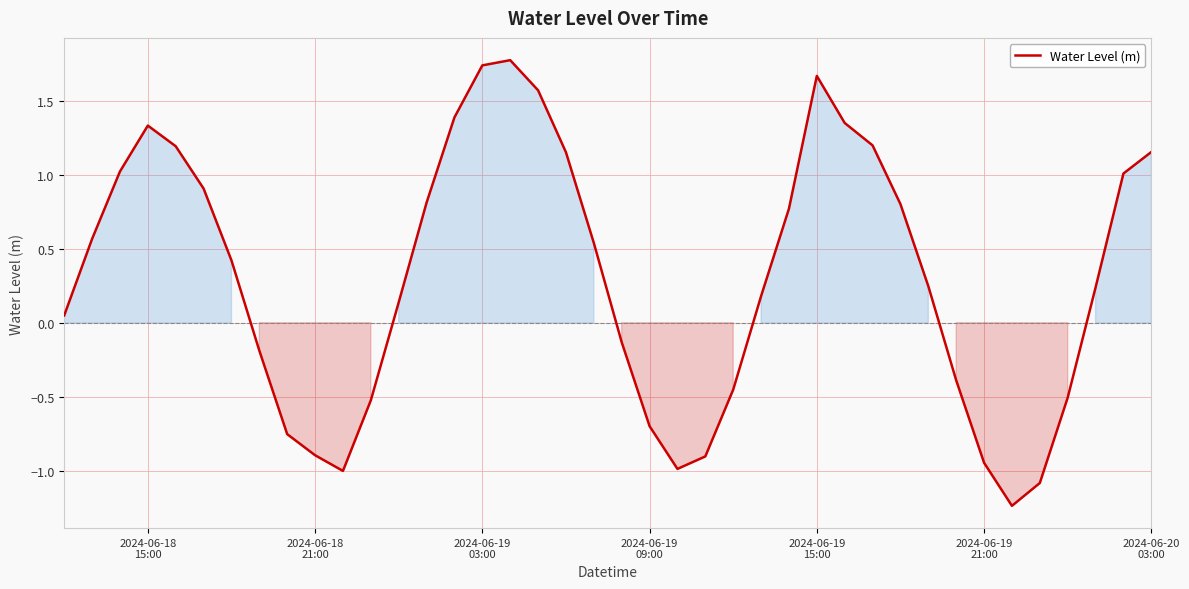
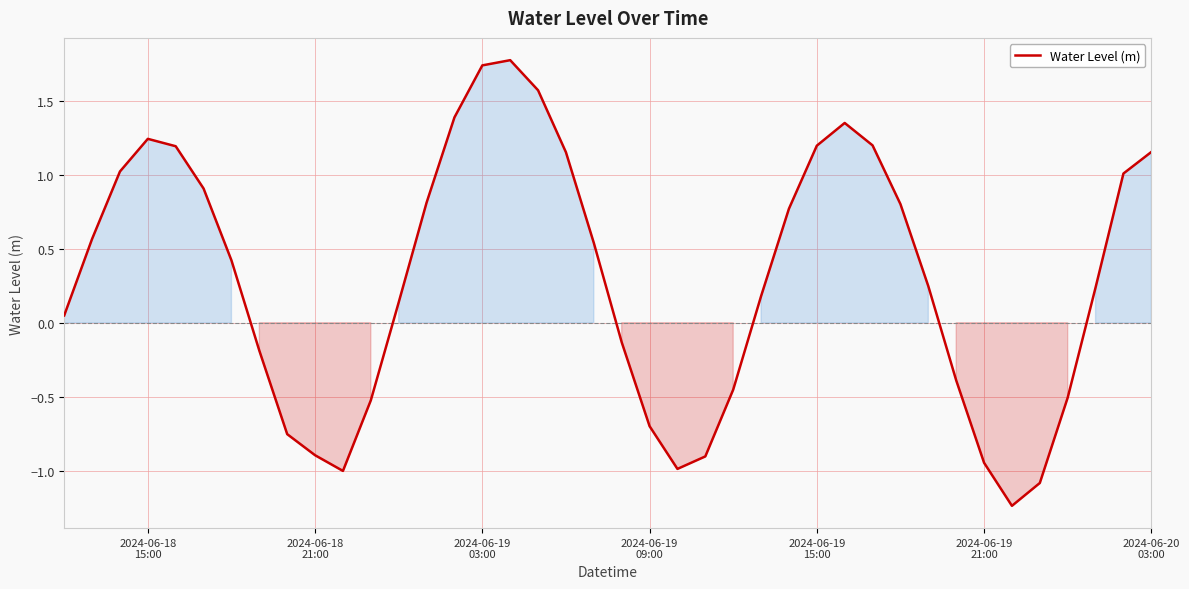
2024-06-18 15:00: 1.33 -> 1.24
2024-06-19 15:00: 1.67 -> 1.20
